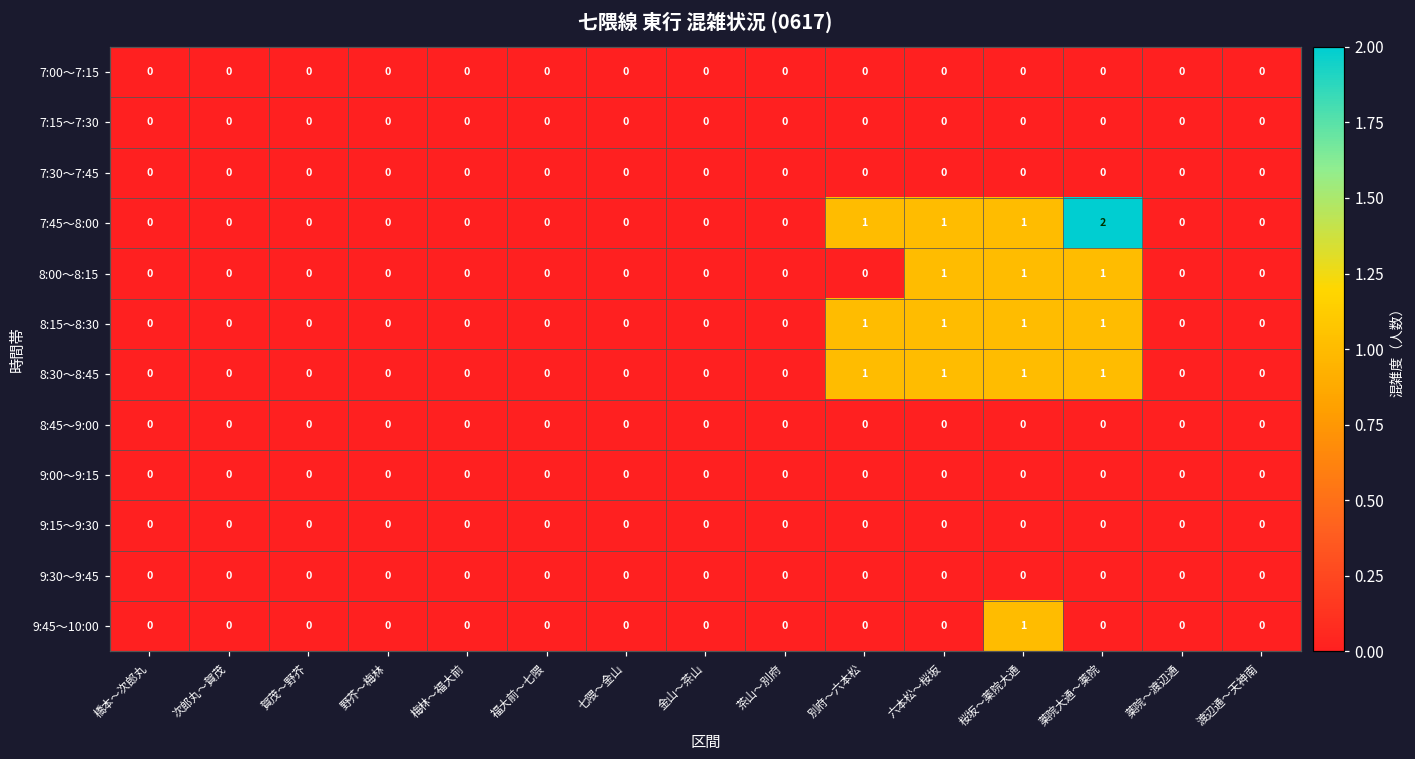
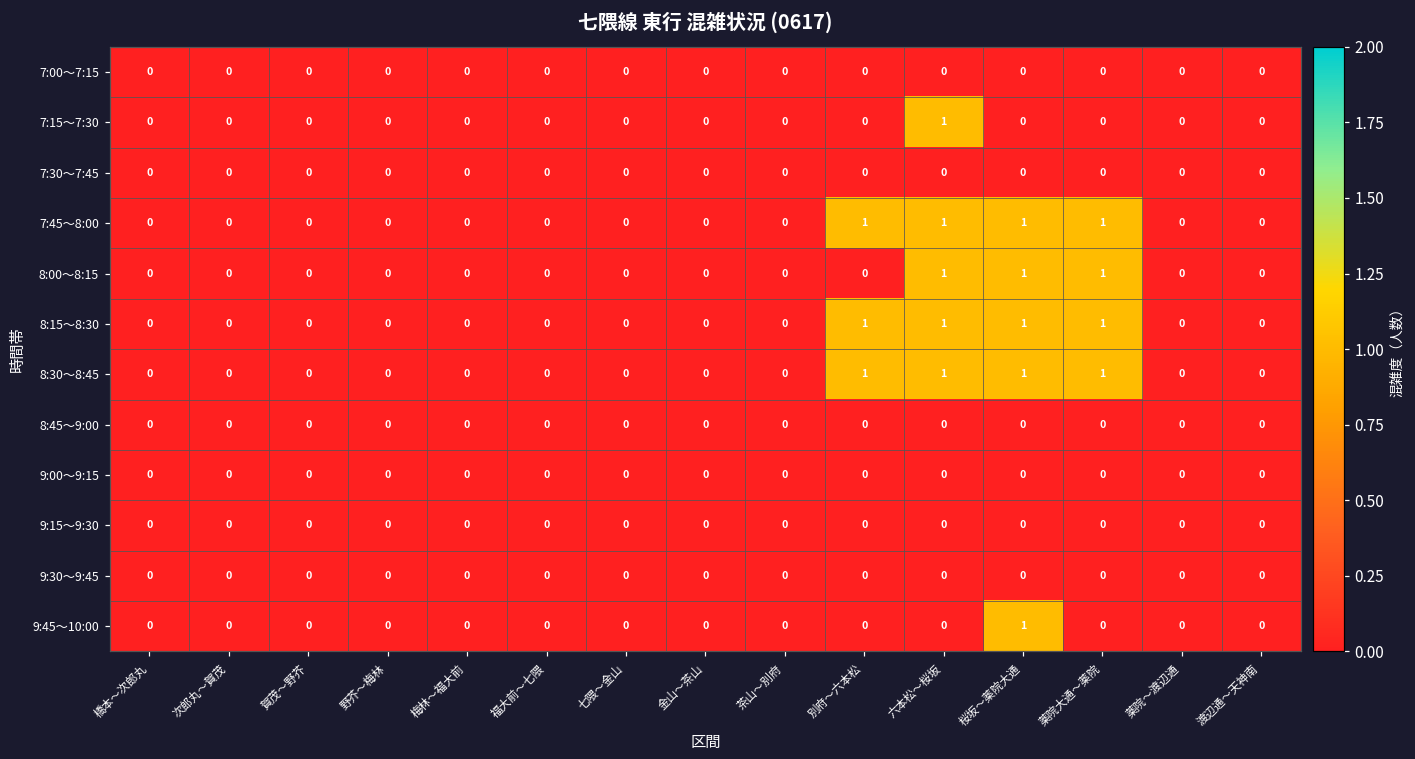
7:15～7:30, 六本松～桜坂: 0 -> 1
7:45～8:00, 薬院大通～薬院: 2 -> 1
